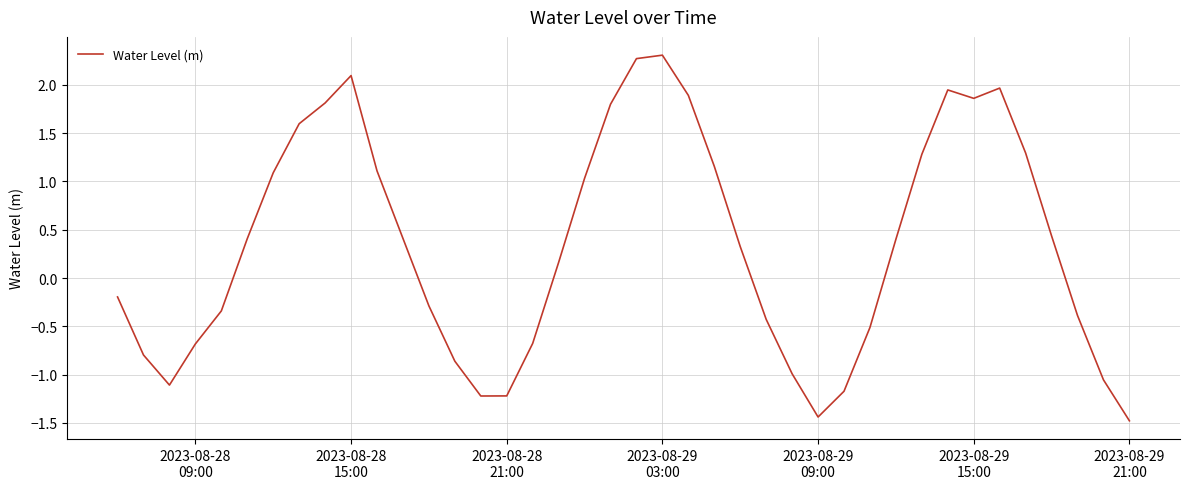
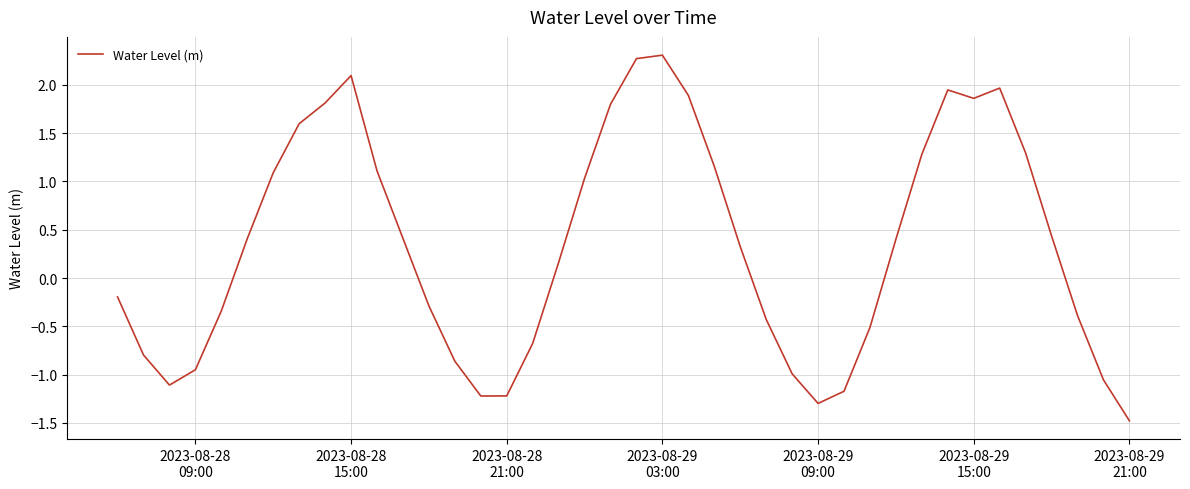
2023-08-28 09:00: -0.7 -> -1.0
2023-08-29 09:00: -1.4 -> -1.3
